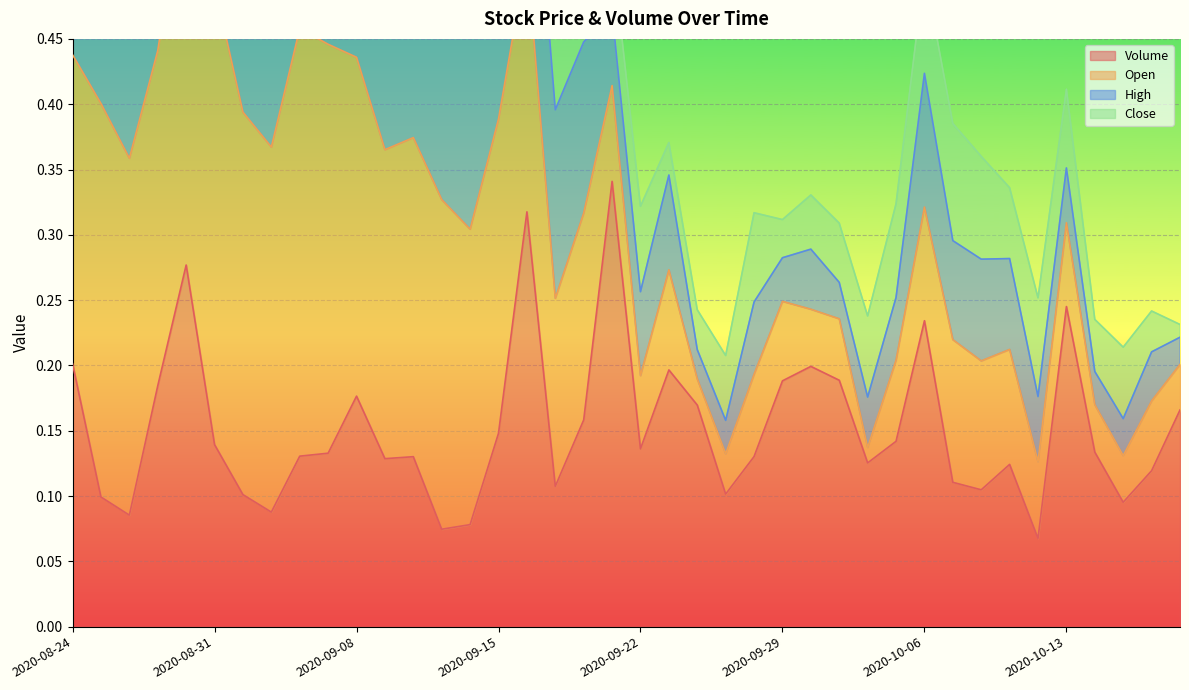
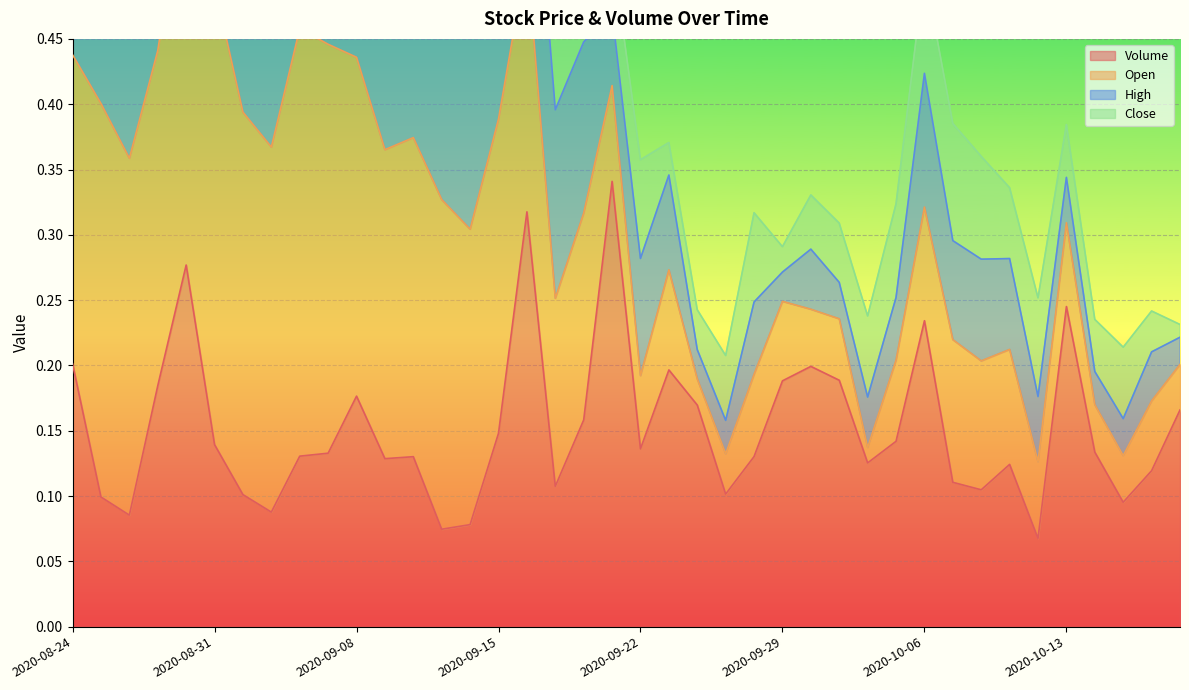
High, 2020-09-22: 0.064 -> 0.090
Close, 2020-09-22: 0.065 -> 0.076
High, 2020-09-29: 0.033 -> 0.022
Close, 2020-09-29: 0.029 -> 0.019
High, 2020-10-13: 0.042 -> 0.035
Close, 2020-10-13: 0.060 -> 0.040
